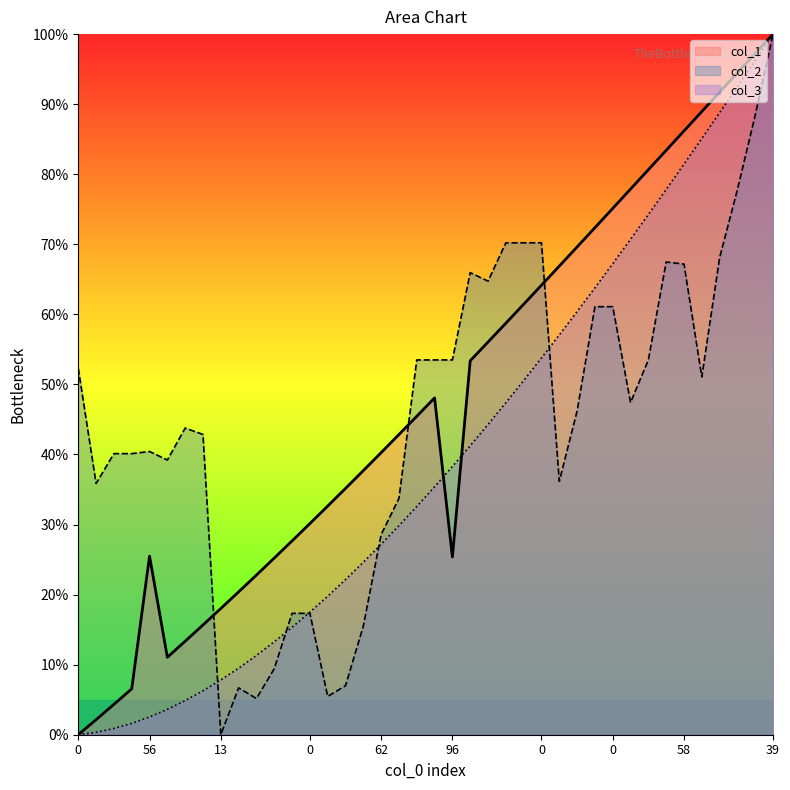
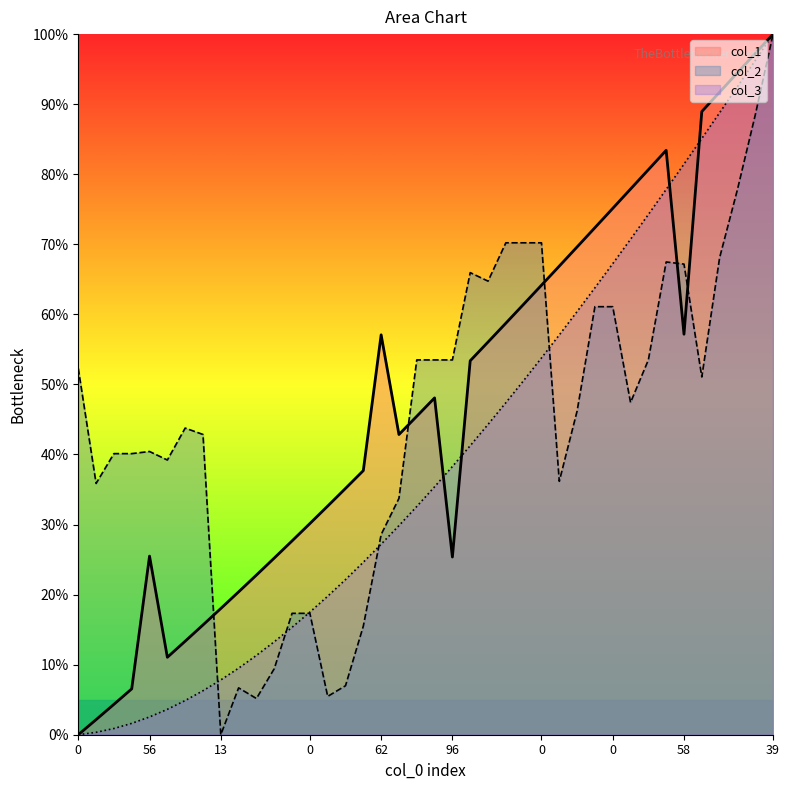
col_1, 62: 40% -> 57%
col_1, 58: 86% -> 57%
